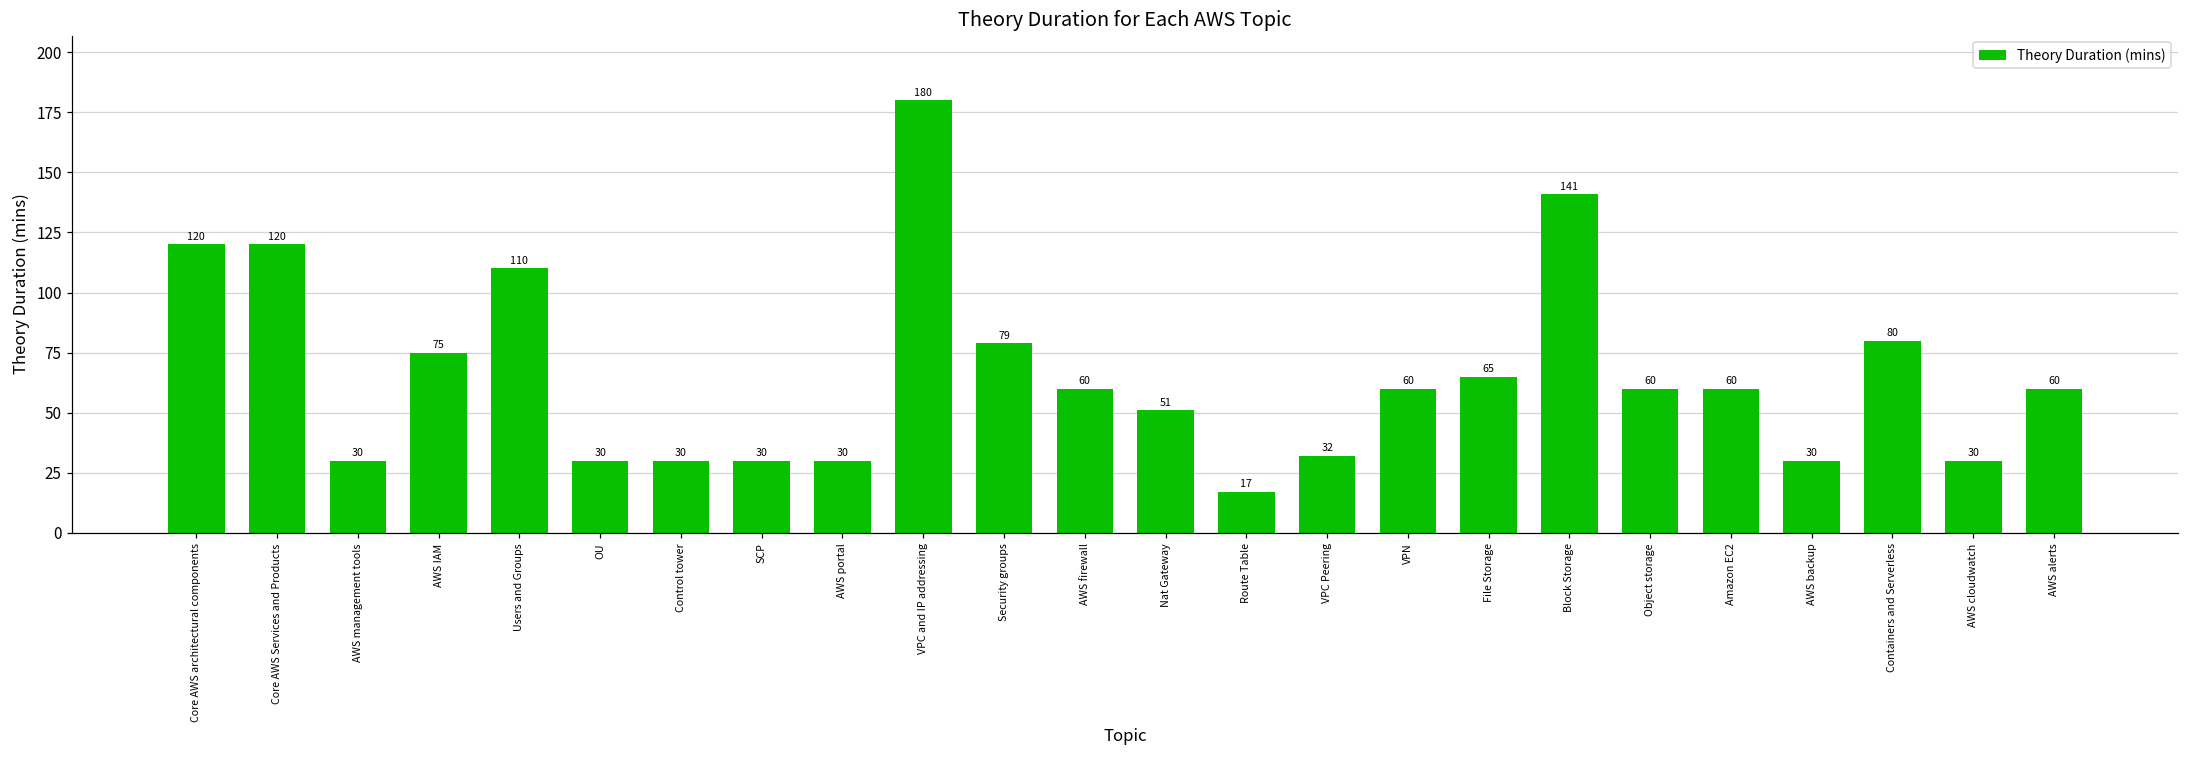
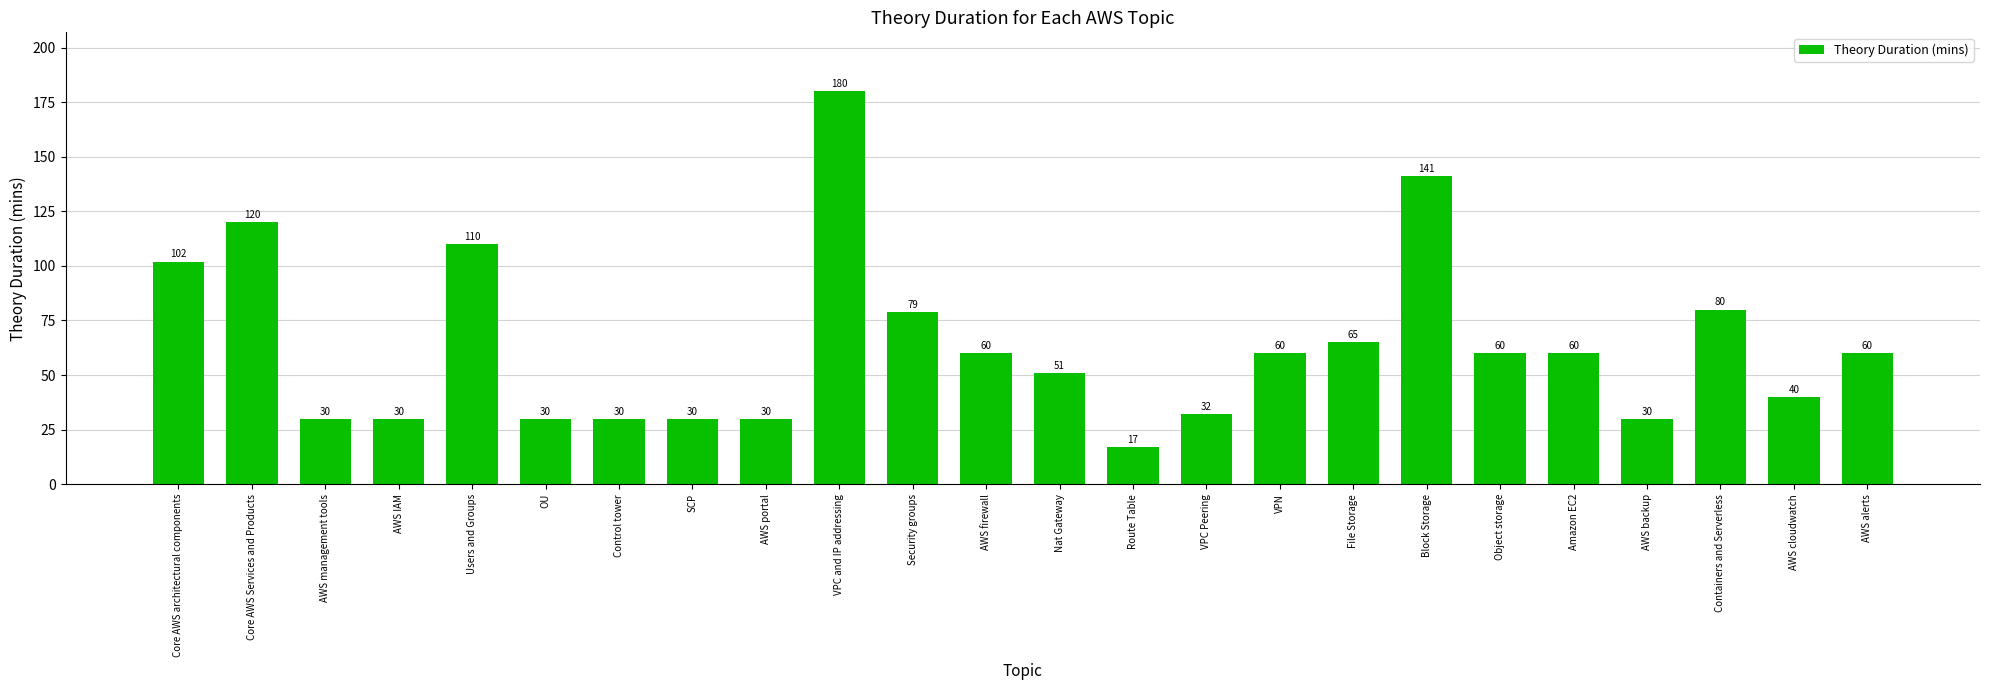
Core AWS architectural components: 120 -> 102
AWS IAM: 75 -> 30
AWS cloudwatch: 30 -> 40
